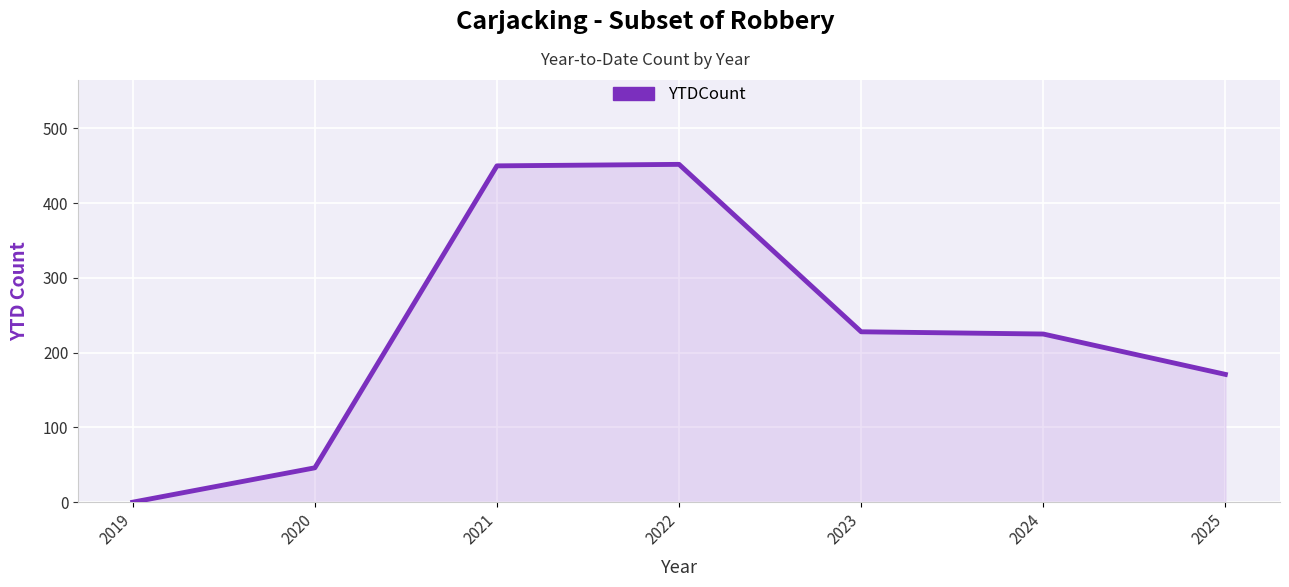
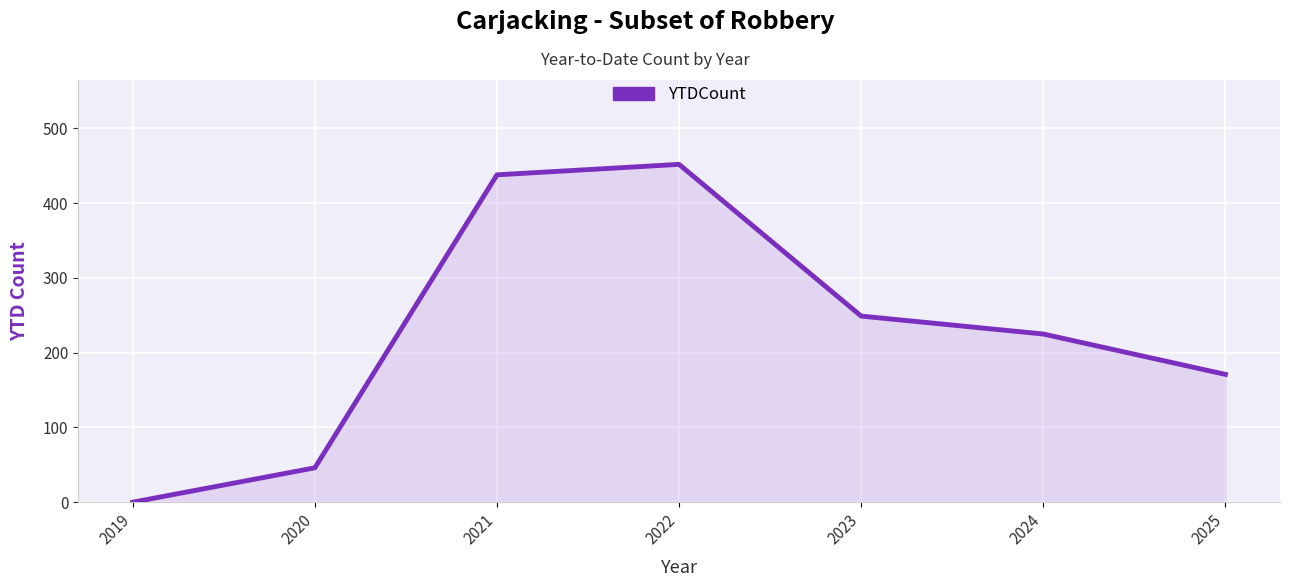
2021: 450 -> 440
2023: 230 -> 250
